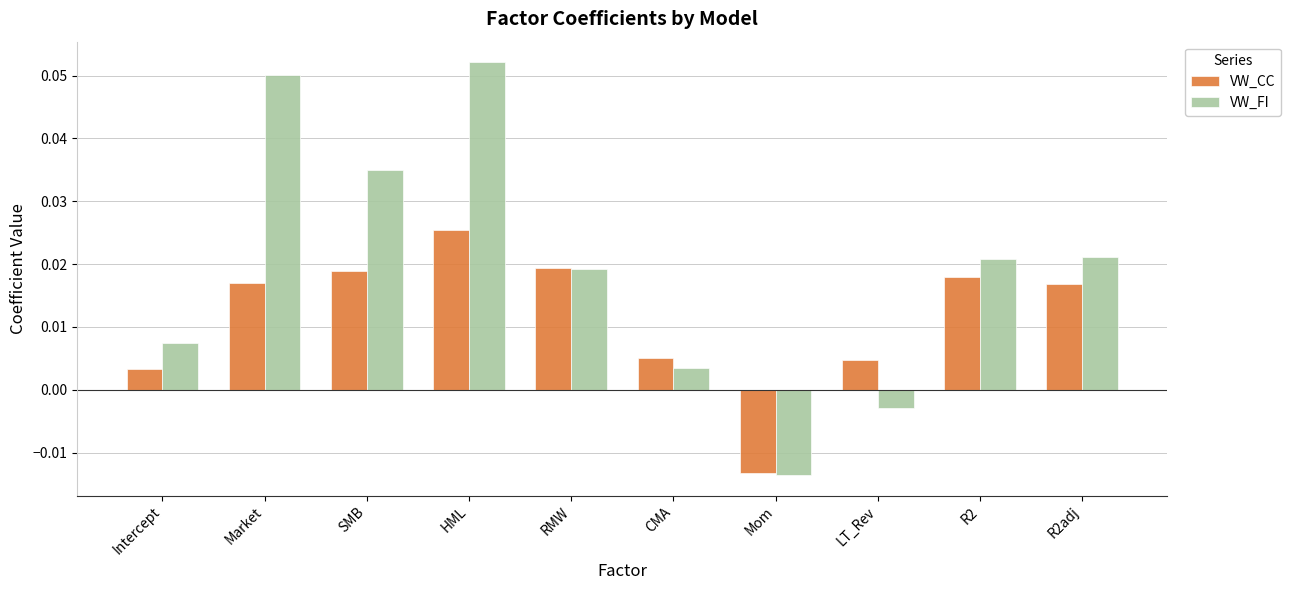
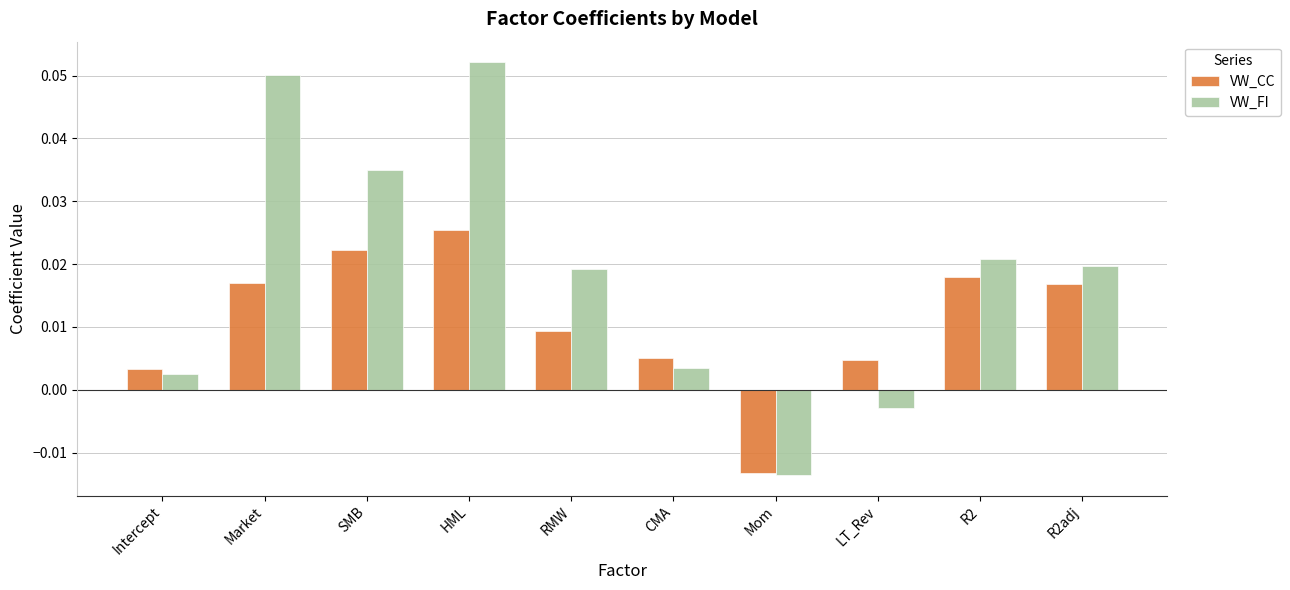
VW_FI, Intercept: 0.007 -> 0.002
VW_CC, SMB: 0.019 -> 0.022
VW_CC, RMW: 0.019 -> 0.009
VW_FI, R2adj: 0.021 -> 0.020
